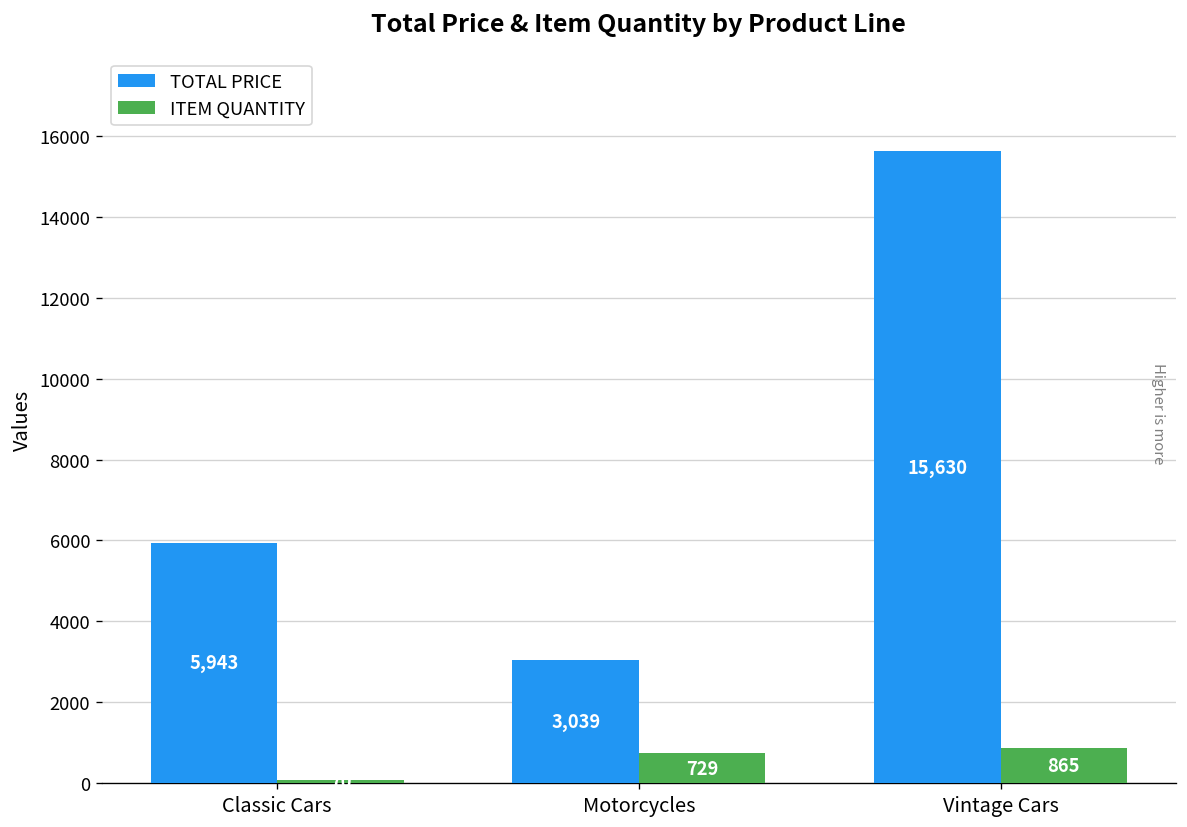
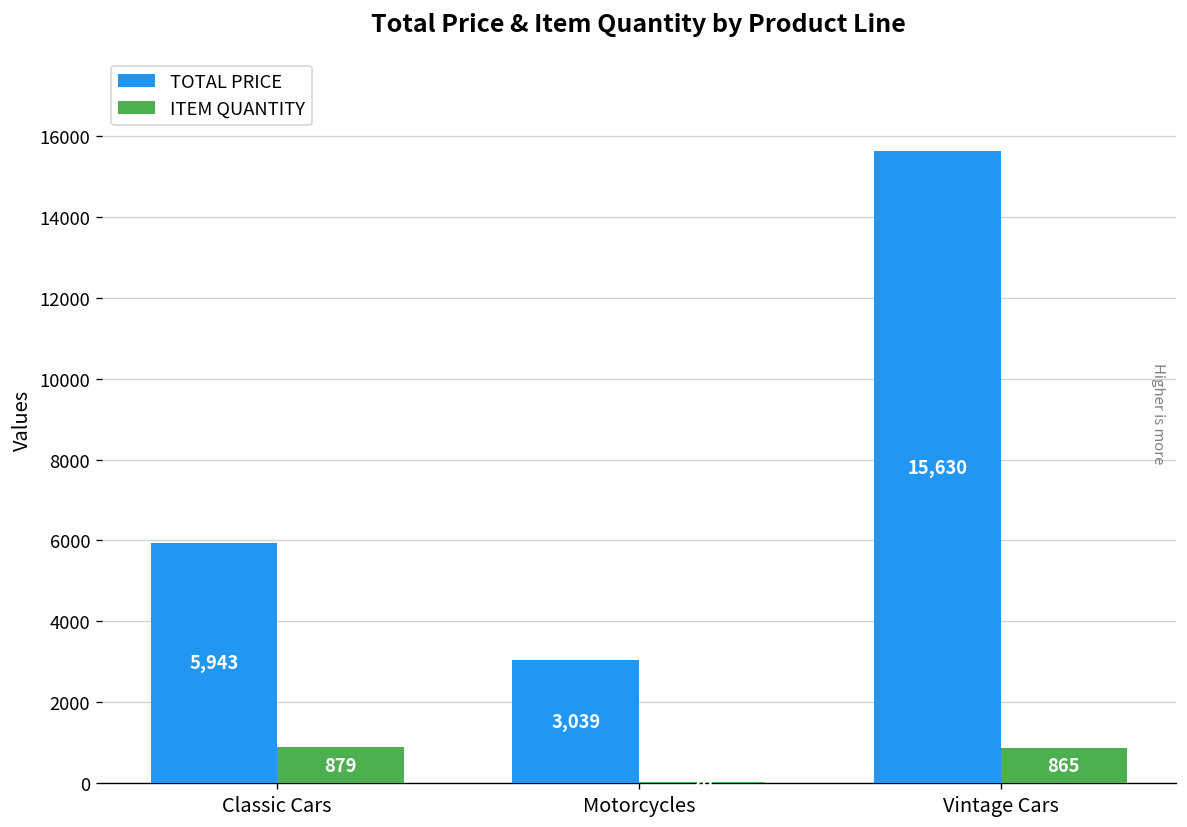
ITEM QUANTITY, Classic Cars: 100 -> 900
ITEM QUANTITY, Motorcycles: 700 -> 0
